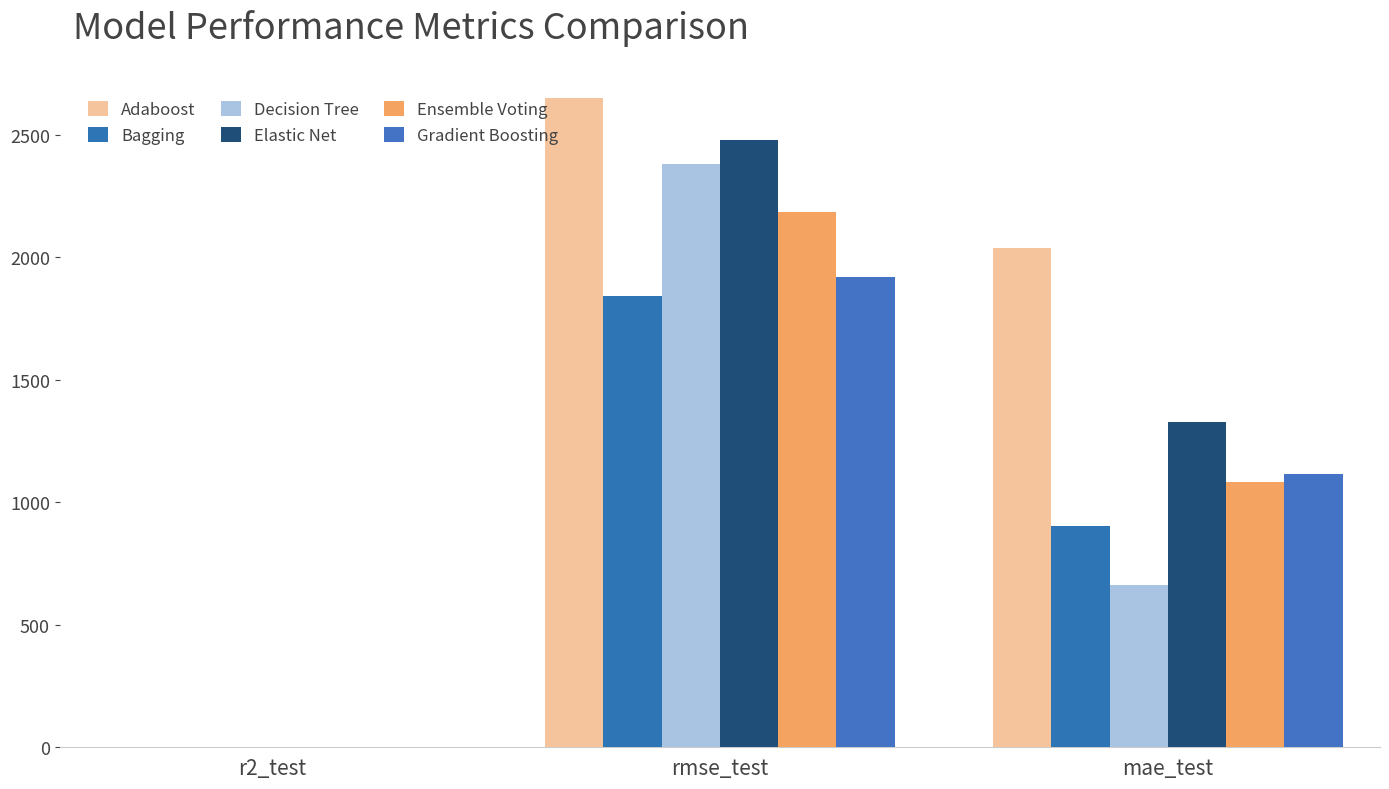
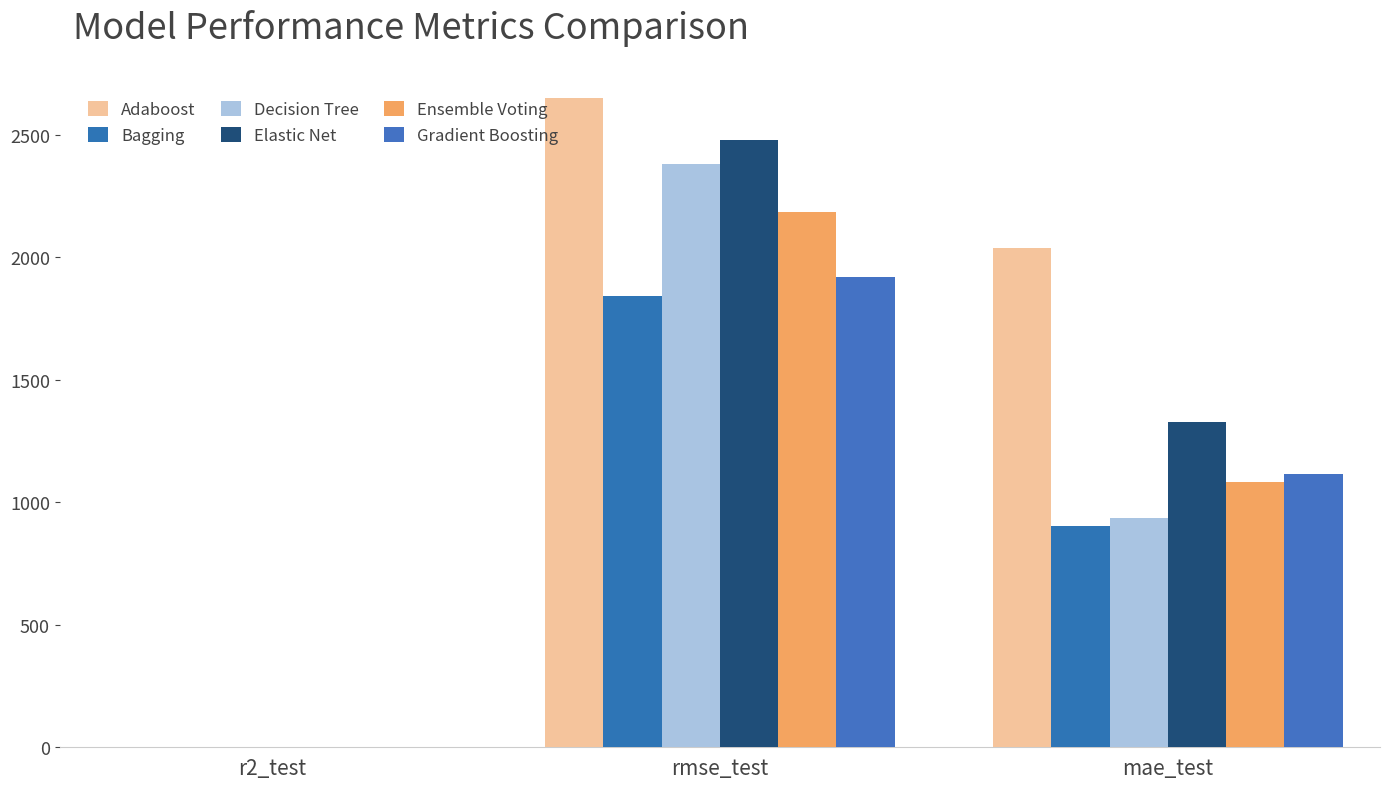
Decision Tree, mae_test: 660 -> 940
